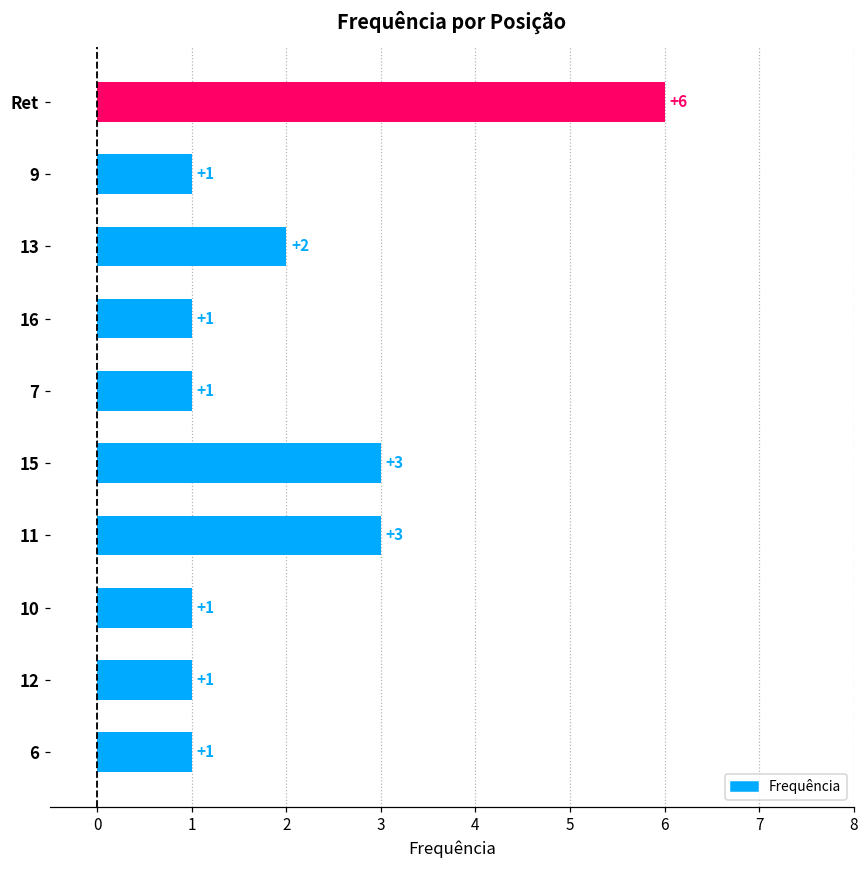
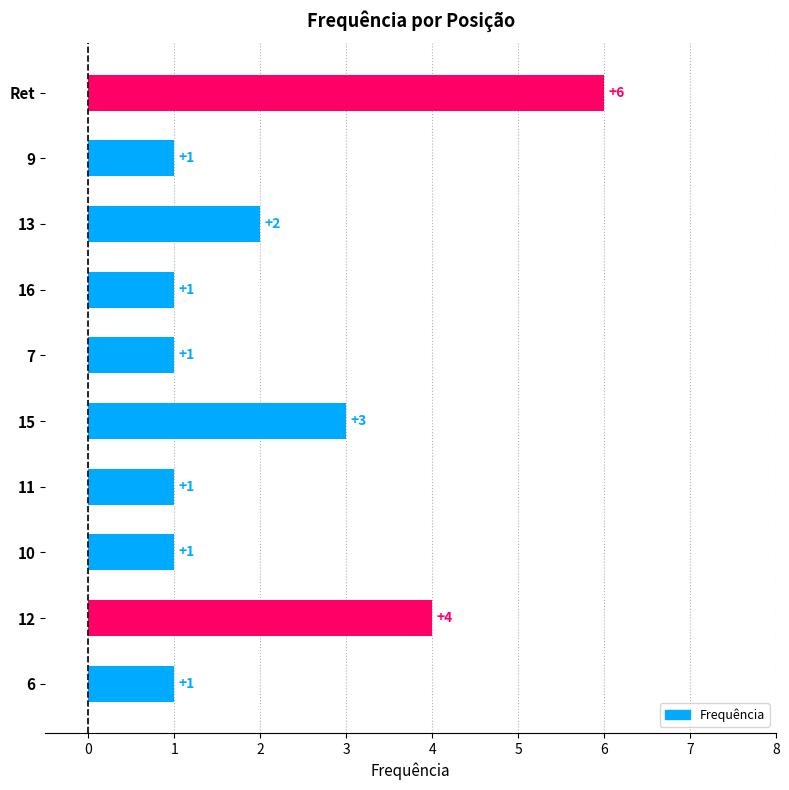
11: +3 -> +1
12: +1 -> +4
